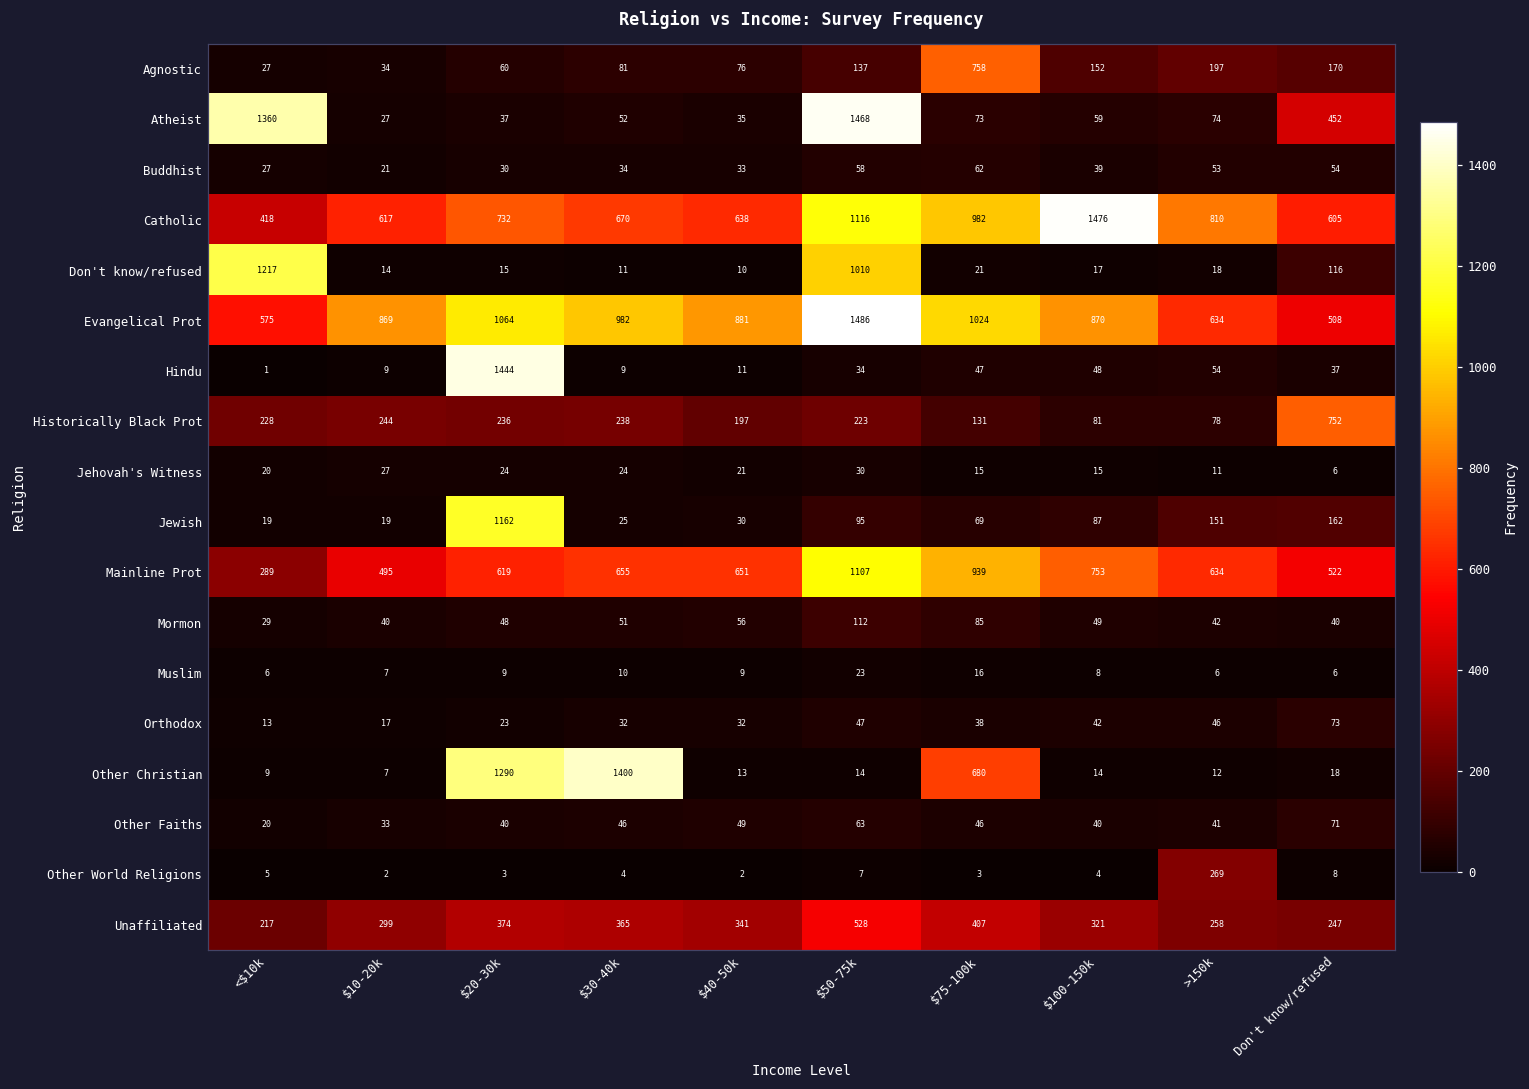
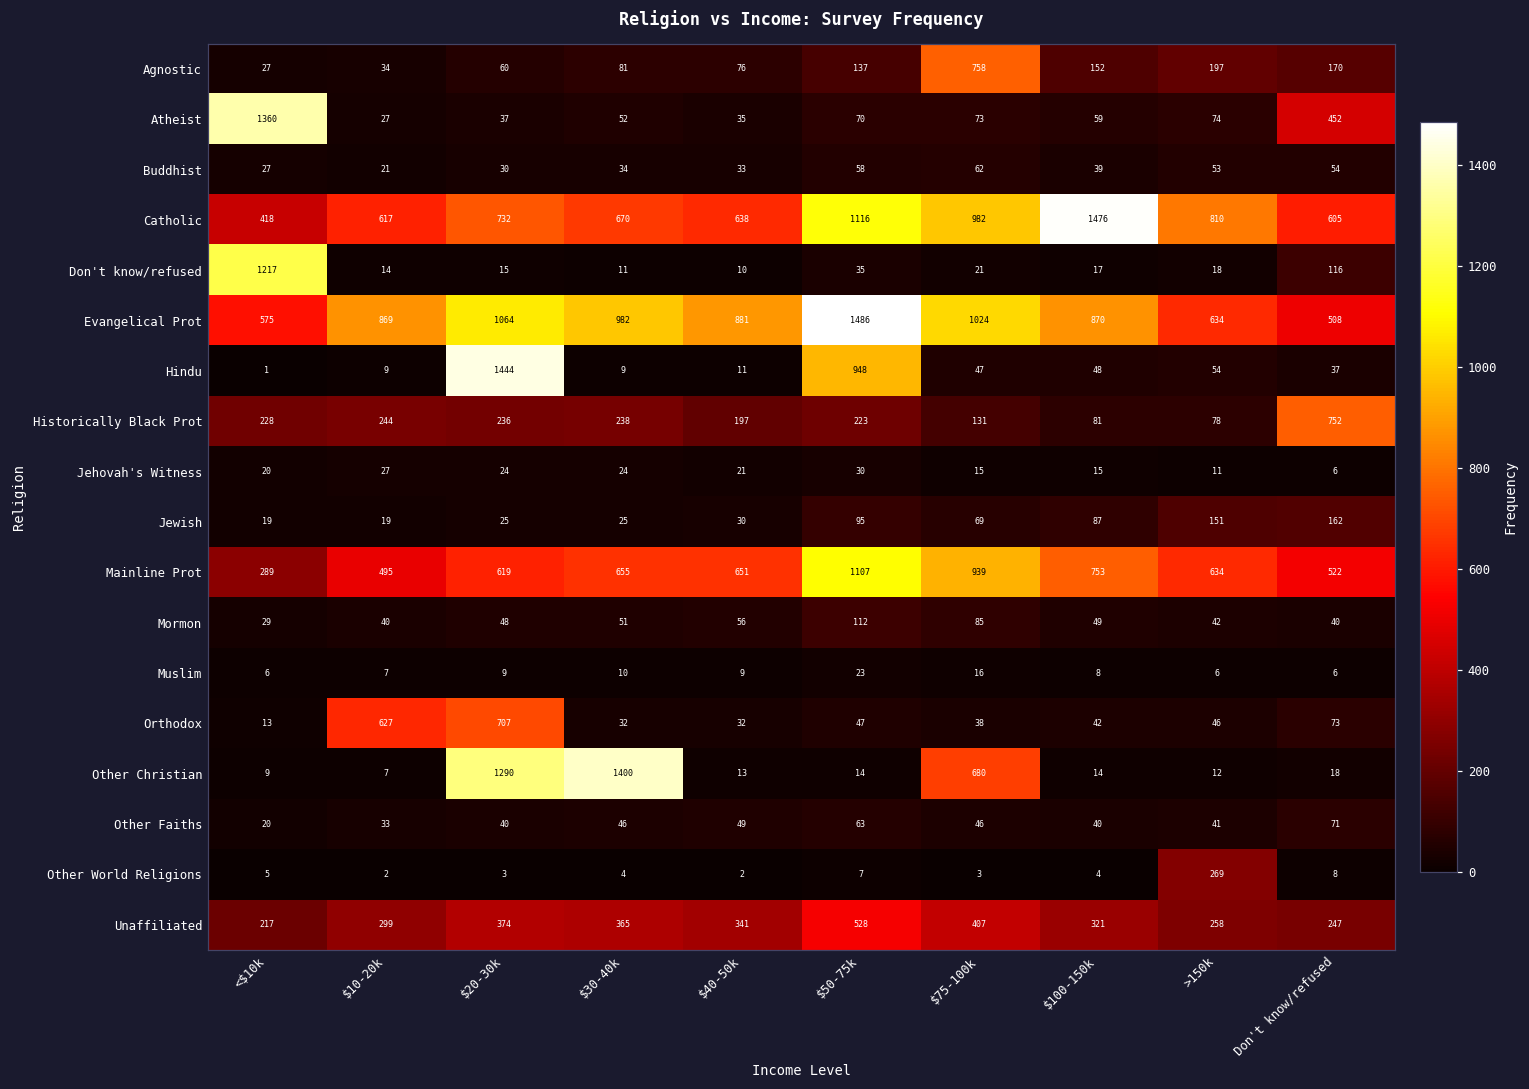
Atheist, $50-75k: 1468 -> 70
Don't know/refused, $50-75k: 1010 -> 35
Hindu, $50-75k: 34 -> 948
Jewish, $20-30k: 1162 -> 25
Orthodox, $10-20k: 17 -> 627
Orthodox, $20-30k: 23 -> 707
